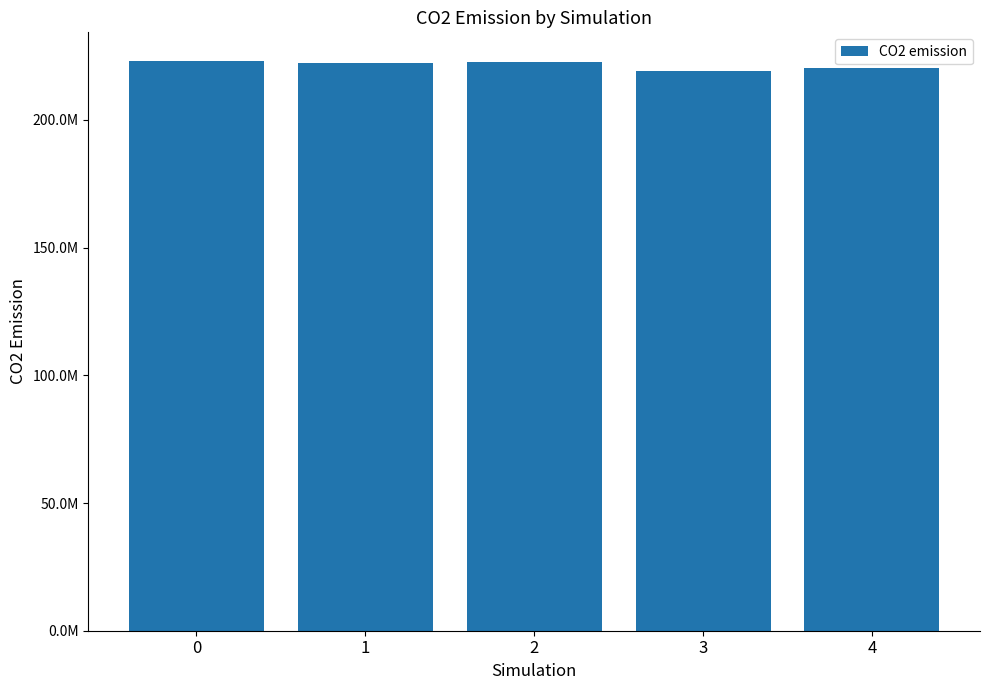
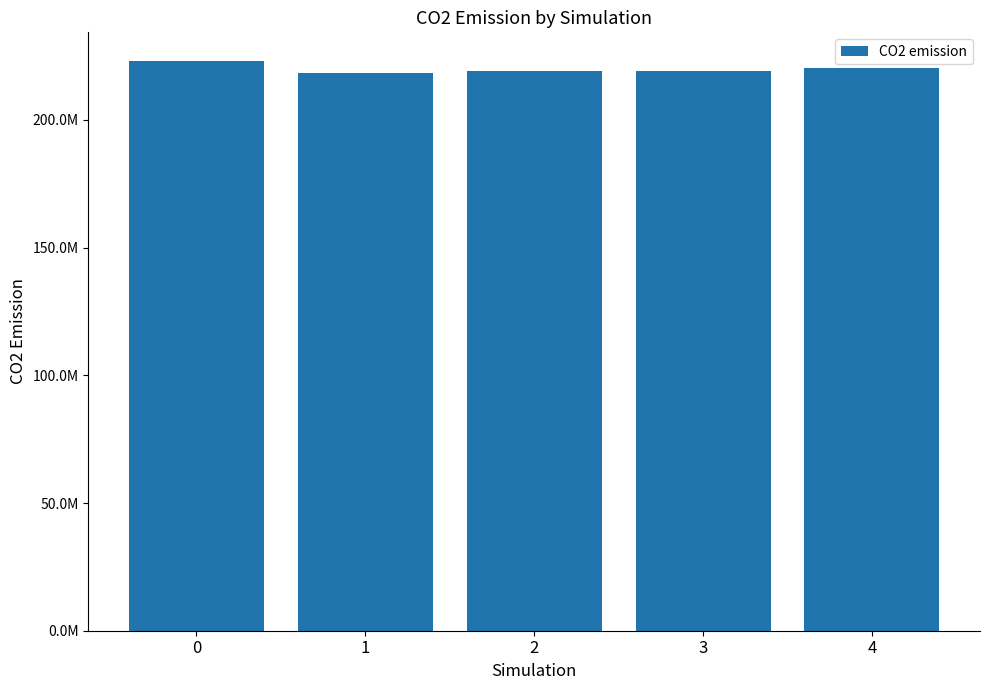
1: 222000000 -> 218000000
2: 223000000 -> 219000000
